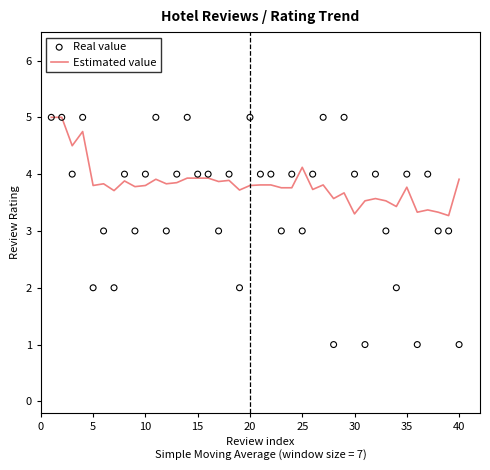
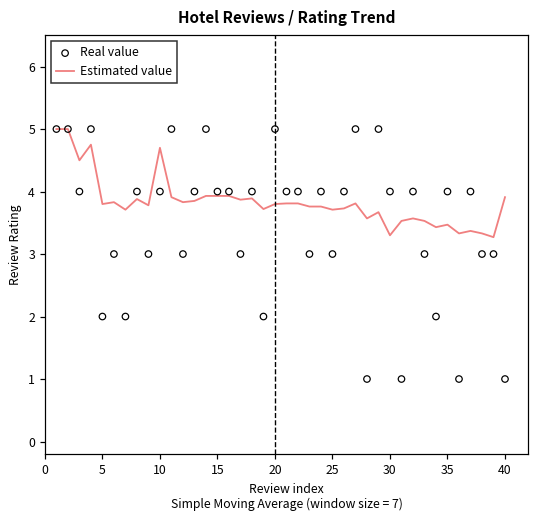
Estimated value, 10: 3.8 -> 4.7
Estimated value, 25: 4.1 -> 3.7
Estimated value, 35: 3.8 -> 3.5
